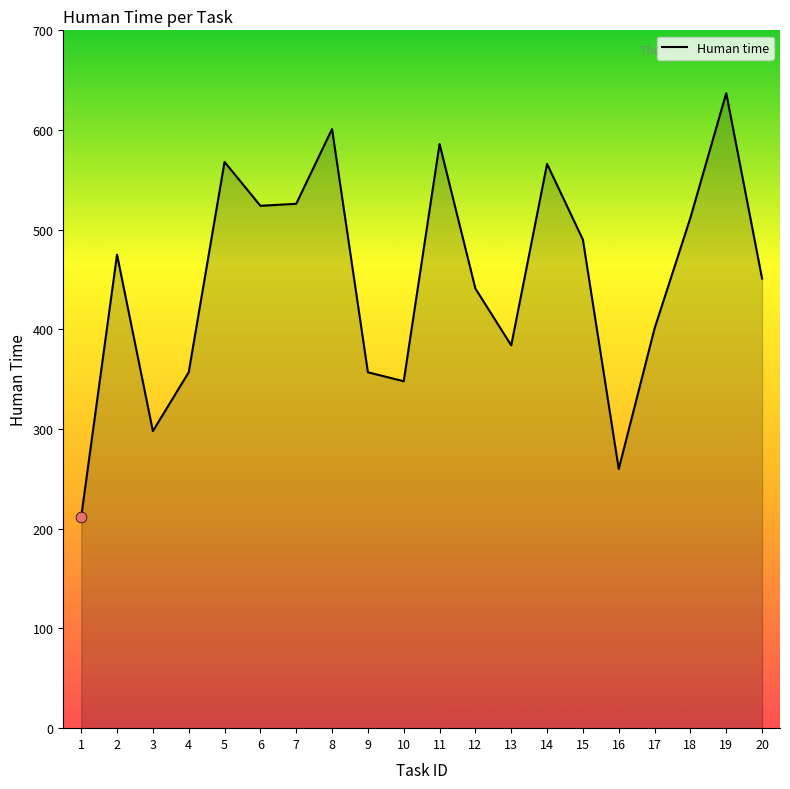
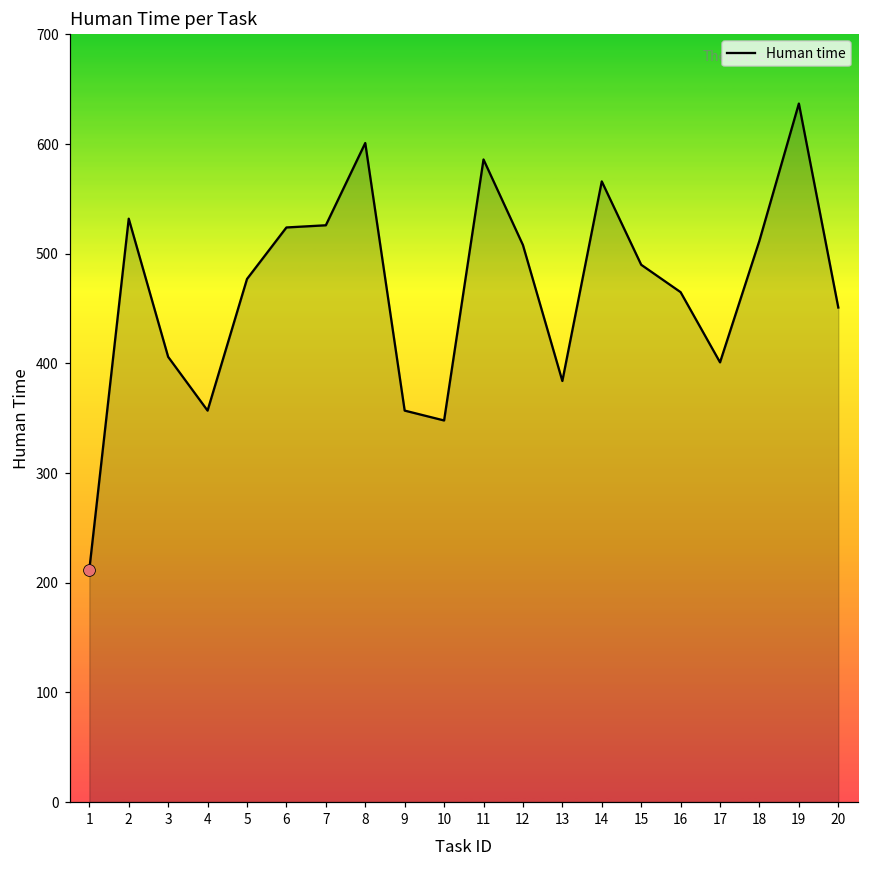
Human time, 2: 480 -> 530
Human time, 3: 300 -> 410
Human time, 5: 570 -> 480
Human time, 12: 440 -> 510
Human time, 16: 260 -> 470
